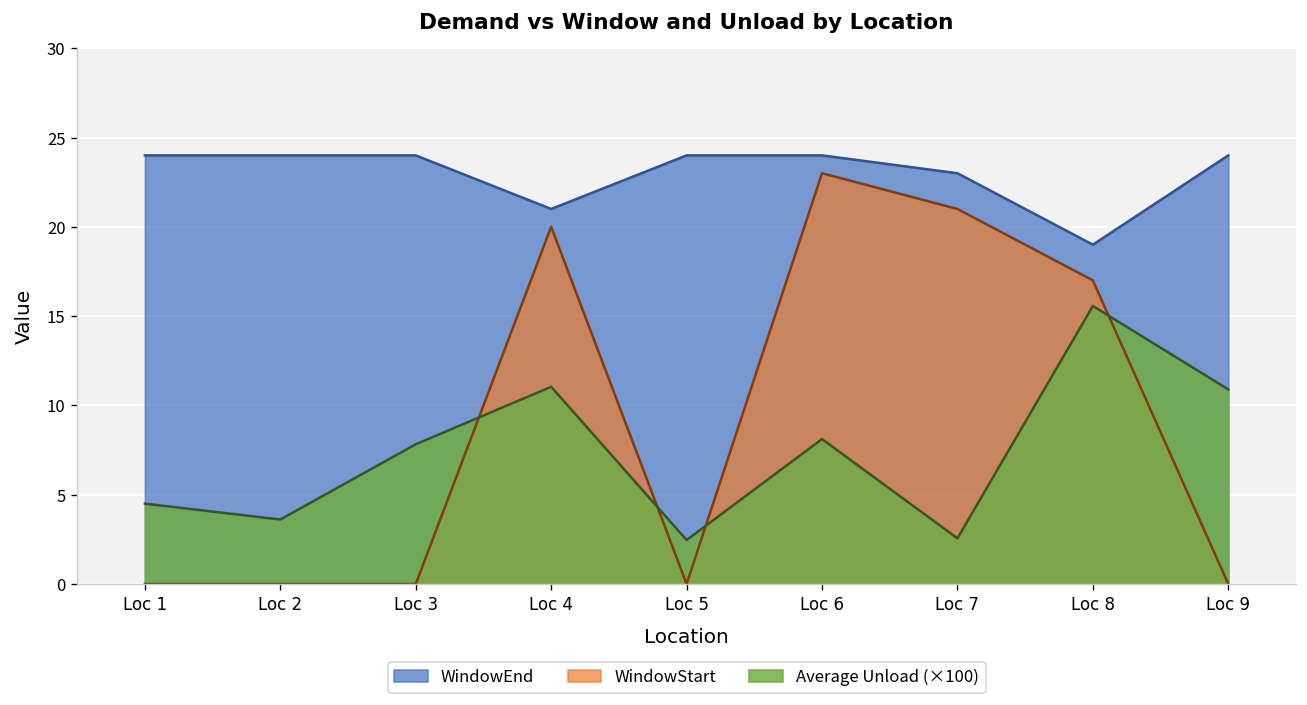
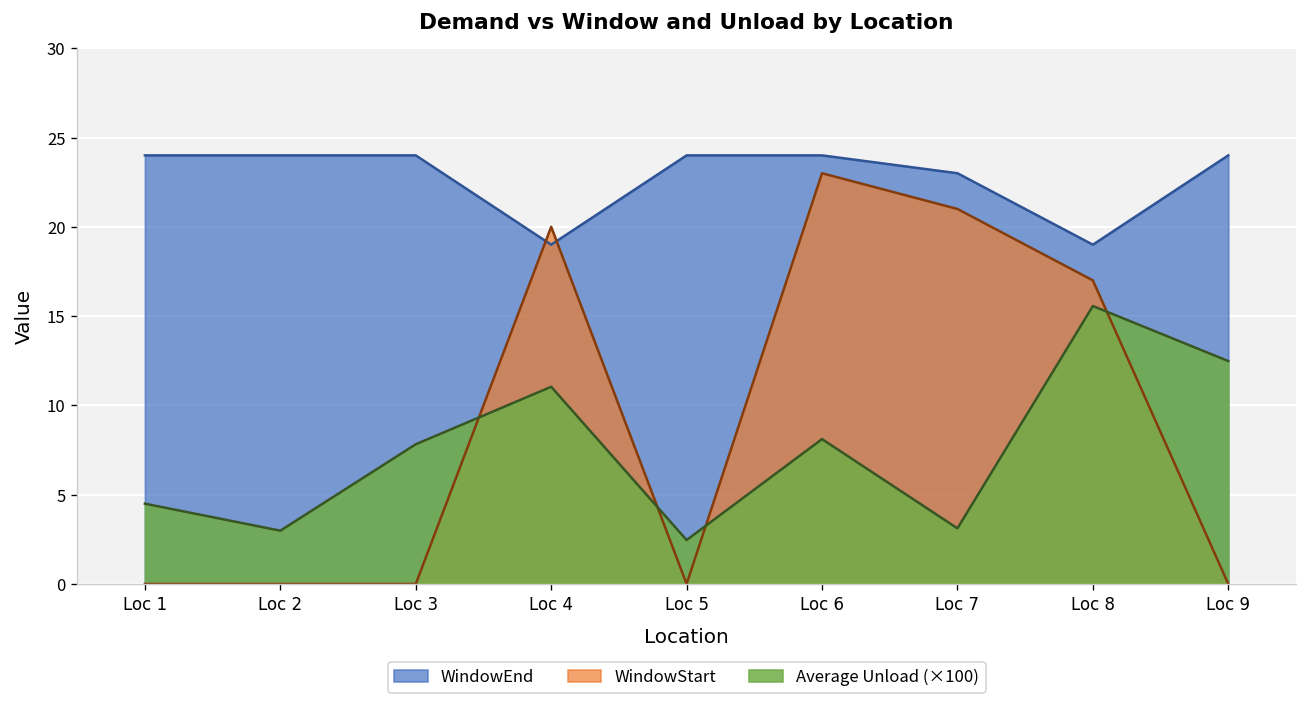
Average Unload (×100), Loc 2: 3.6 -> 3.0
WindowEnd, Loc 4: 21 -> 19
Average Unload (×100), Loc 7: 2.6 -> 3.1
Average Unload (×100), Loc 9: 10.9 -> 12.5
